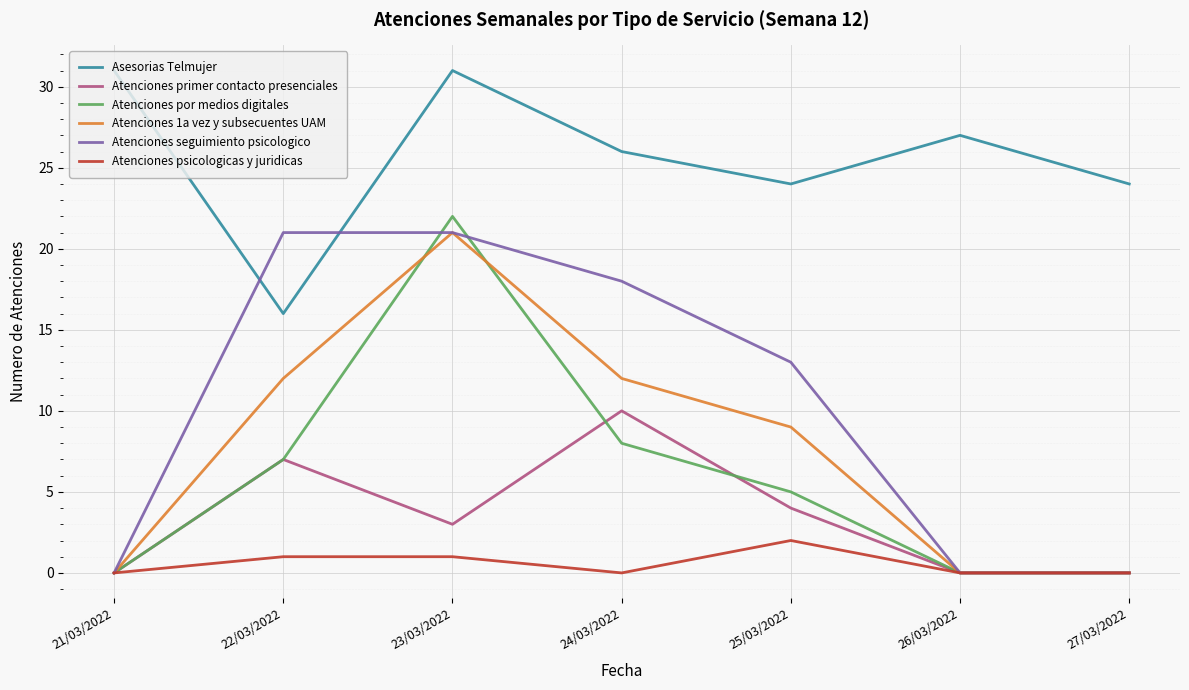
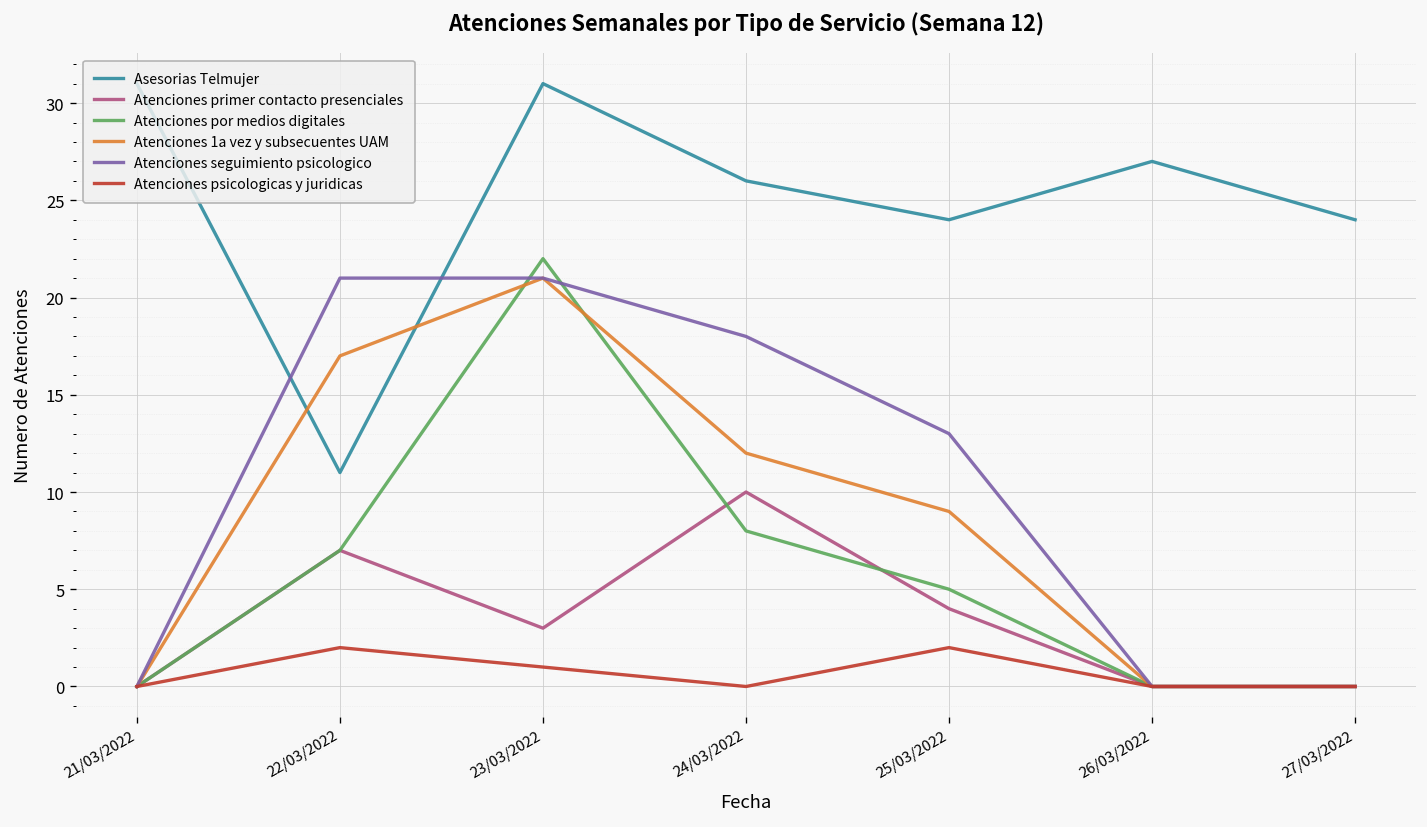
Asesorias Telmujer, 22/03/2022: 16 -> 11
Atenciones 1a vez y subsecuentes UAM, 22/03/2022: 12 -> 17
Atenciones psicologicas y juridicas, 22/03/2022: 1 -> 2
